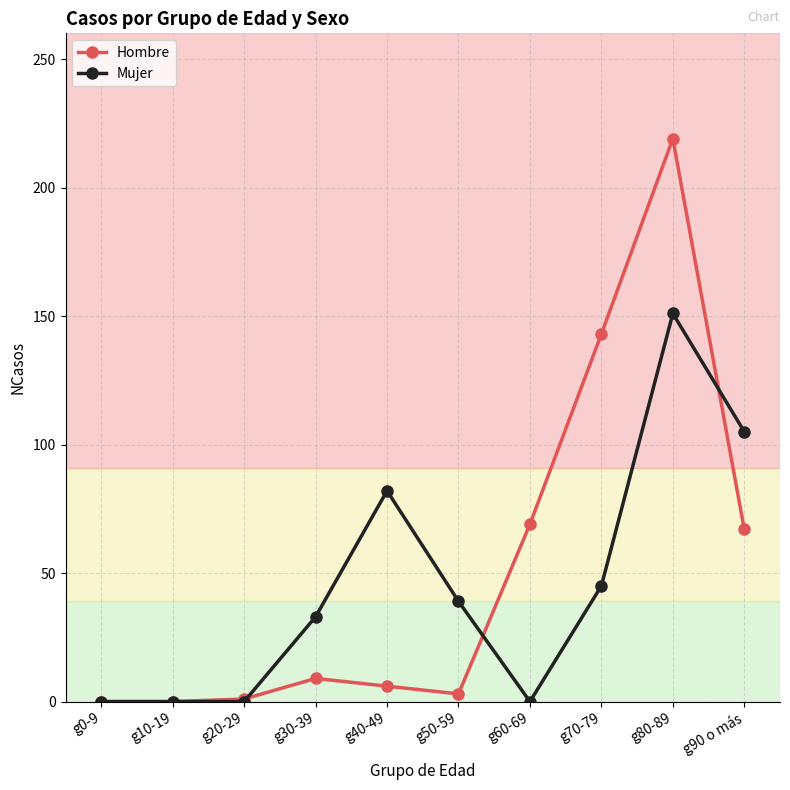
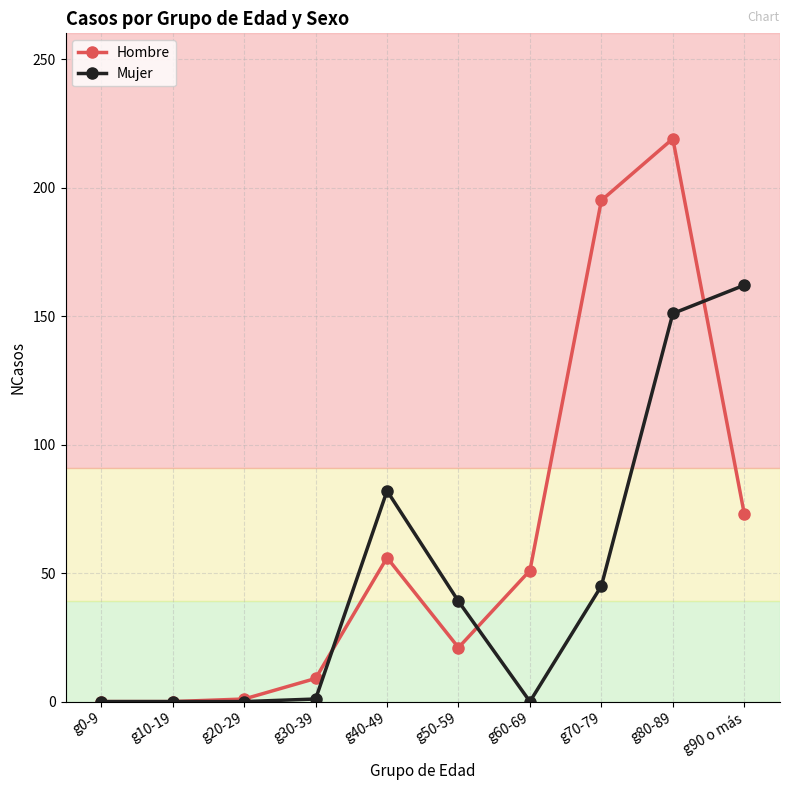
Mujer, g30-39: 33 -> 1
Hombre, g40-49: 6 -> 56
Hombre, g50-59: 3 -> 21
Hombre, g60-69: 69 -> 51
Hombre, g70-79: 143 -> 195
Hombre, g90 o más: 67 -> 73
Mujer, g90 o más: 105 -> 162
